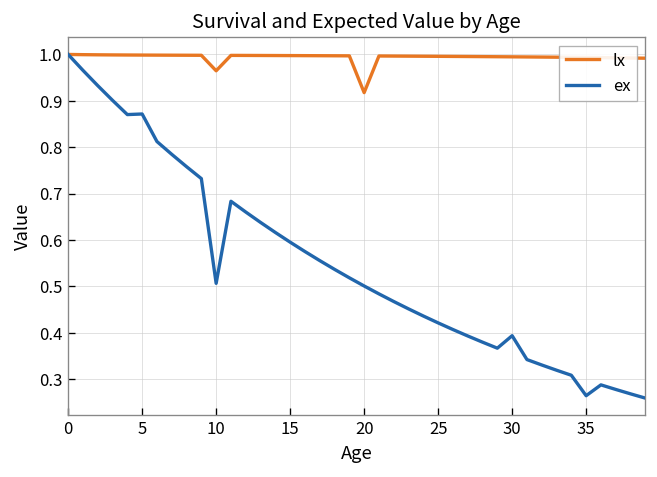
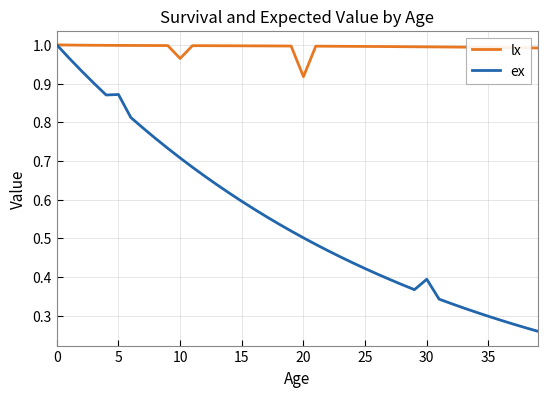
ex, 10: 0.51 -> 0.71
ex, 35: 0.26 -> 0.30
